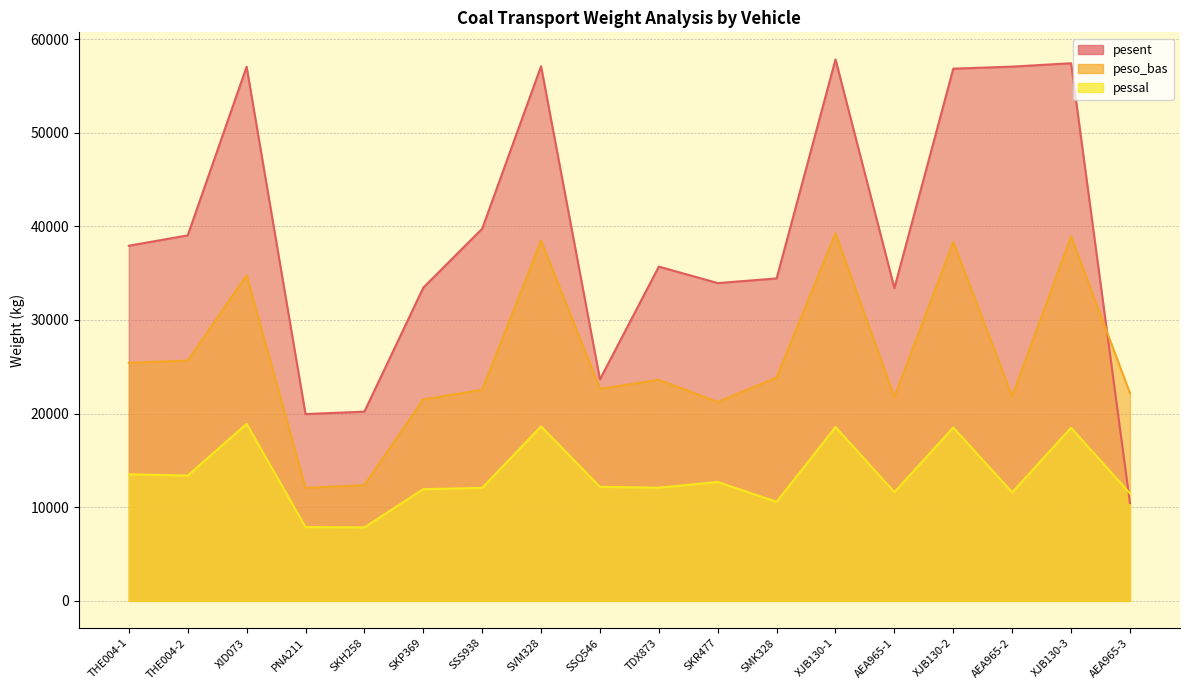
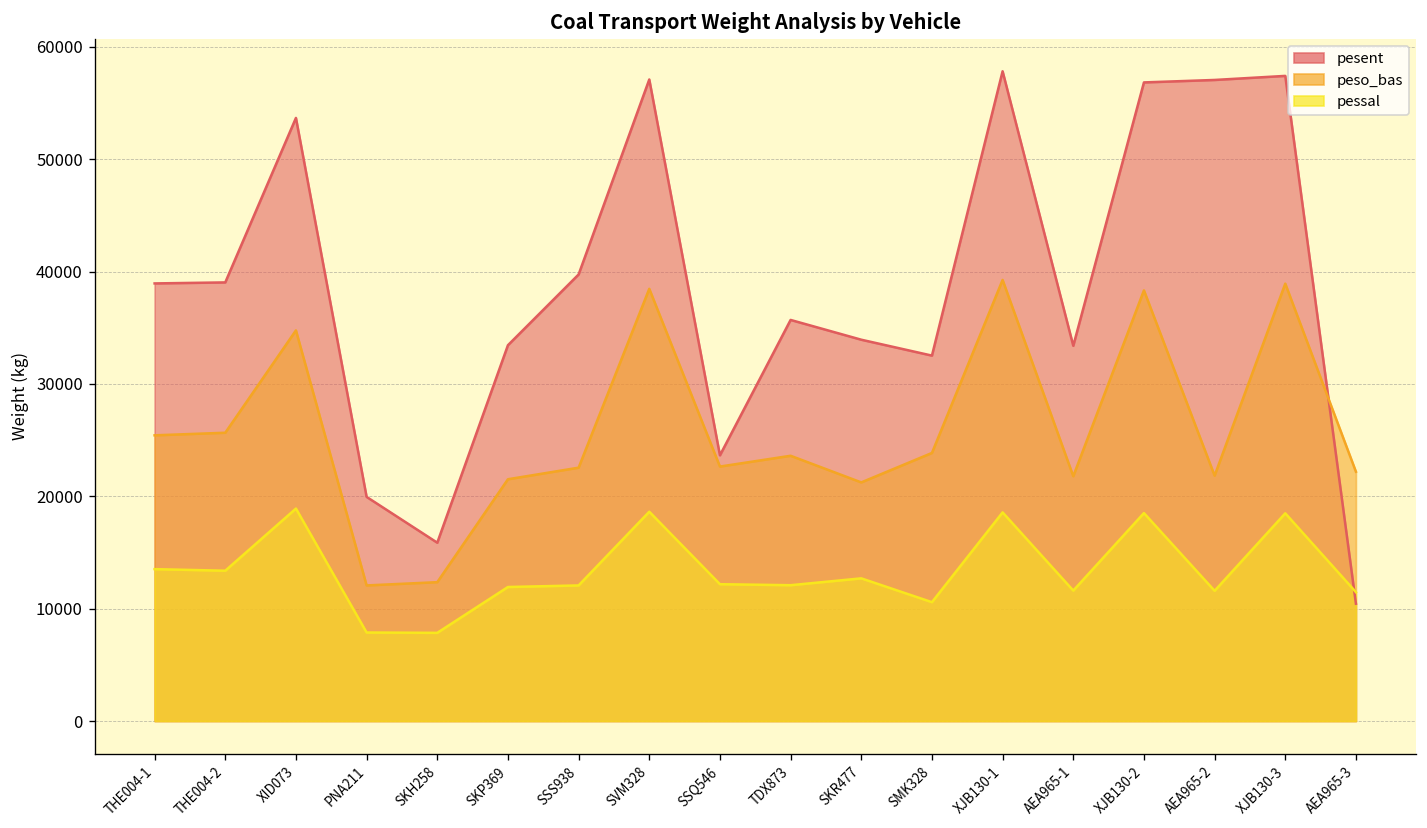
pesent, THE004-1: 38000 -> 39000
pesent, XID073: 57000 -> 54000
pesent, SKH258: 20000 -> 16000
pesent, SMK328: 34000 -> 33000
